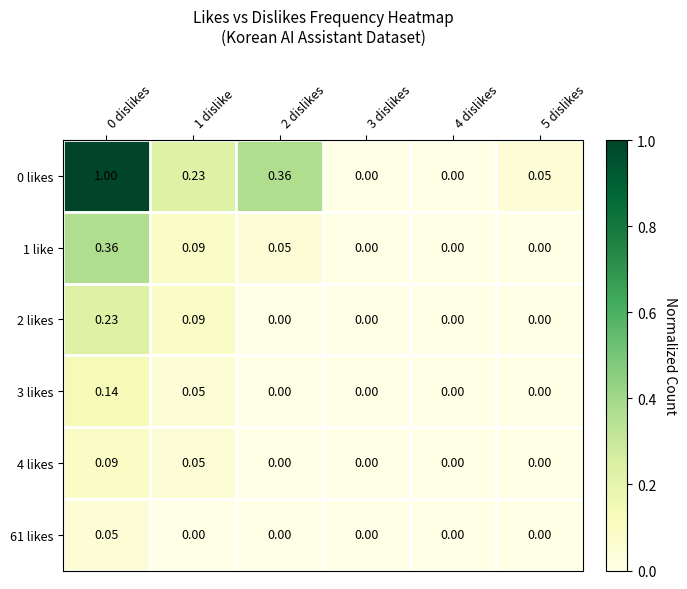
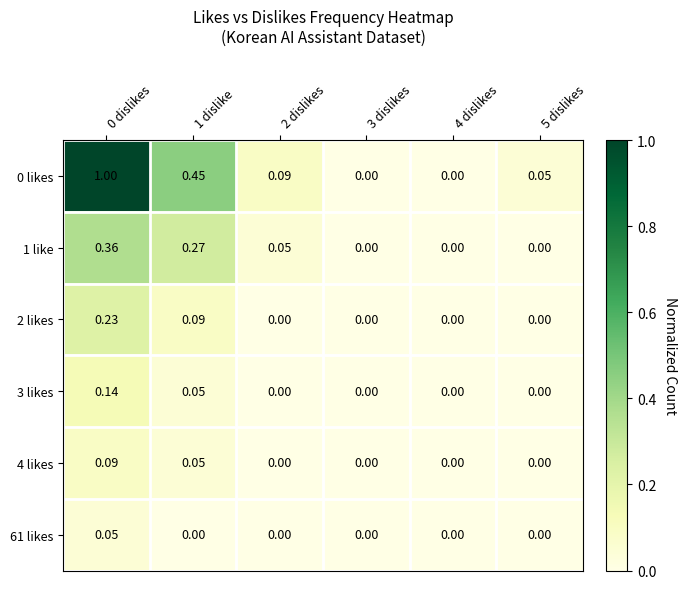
0 likes, 1 dislike: 0.23 -> 0.45
0 likes, 2 dislikes: 0.36 -> 0.09
1 like, 1 dislike: 0.09 -> 0.27
